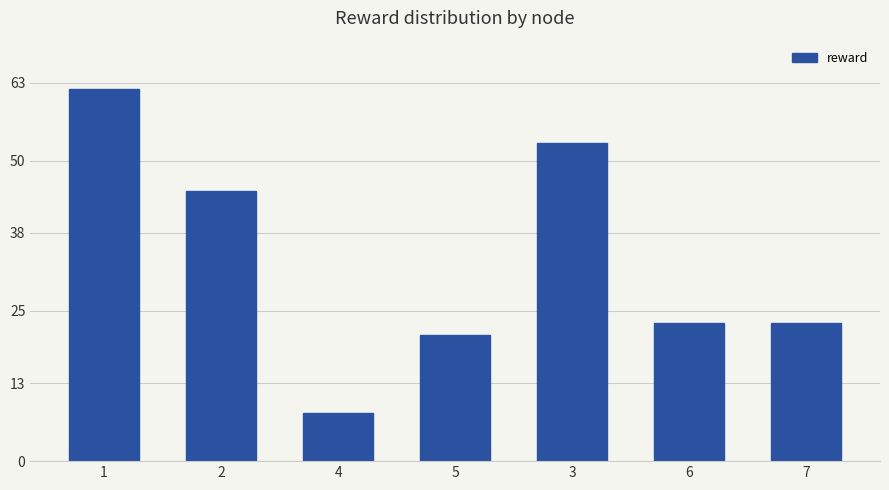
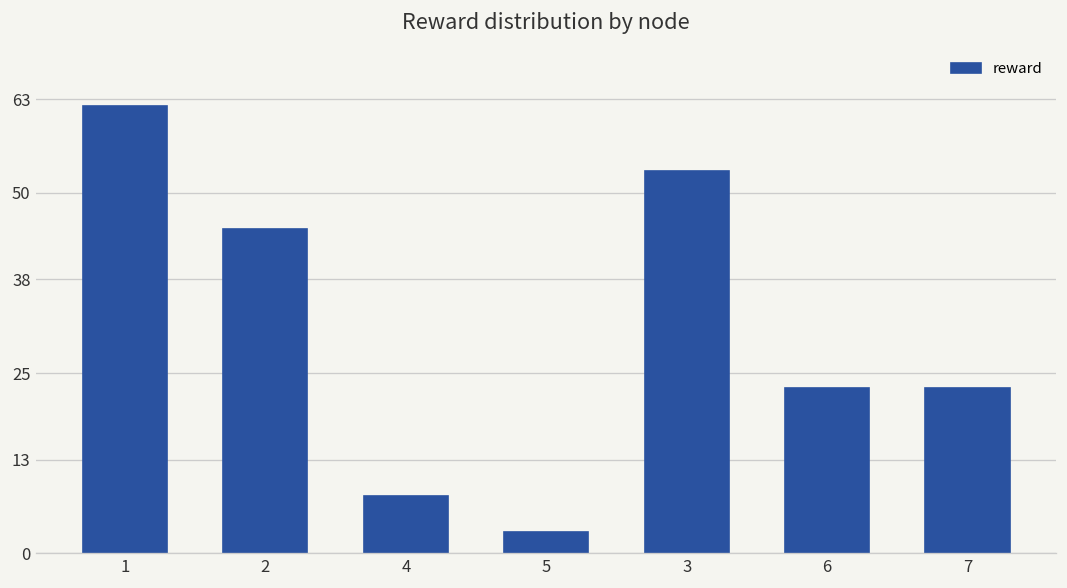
5: 21 -> 3
